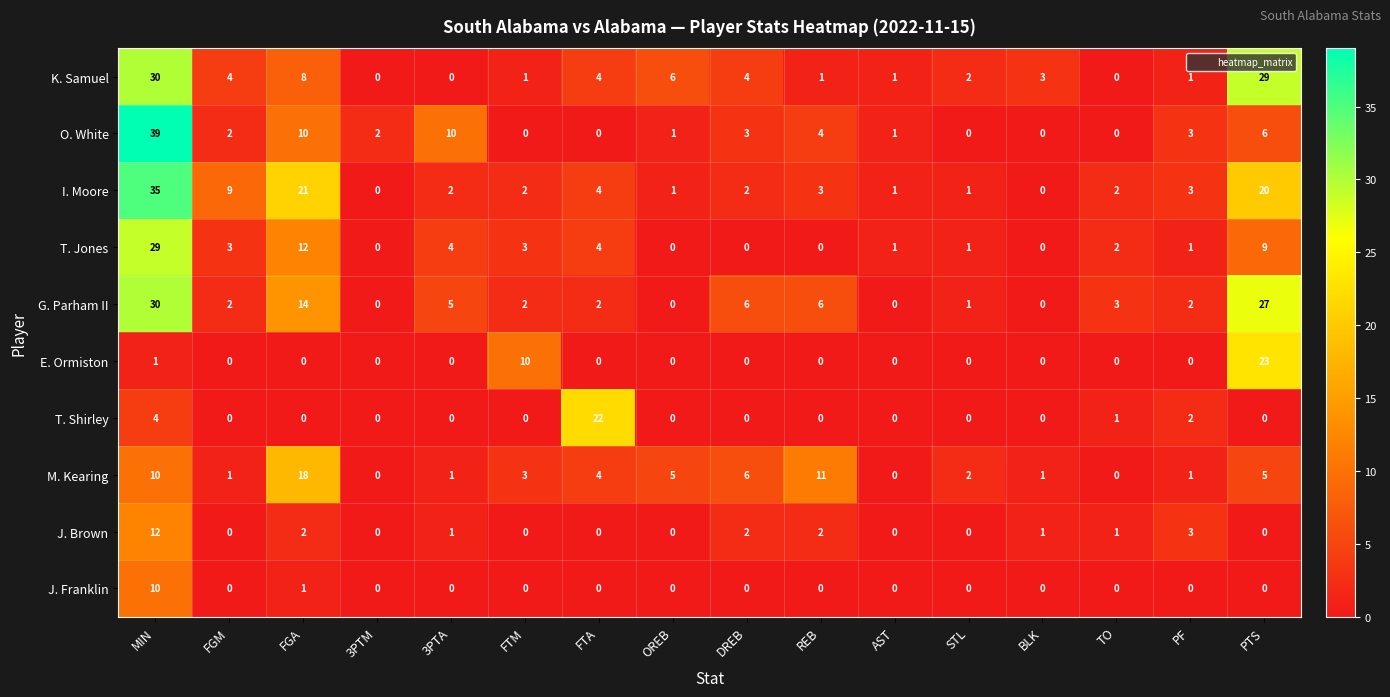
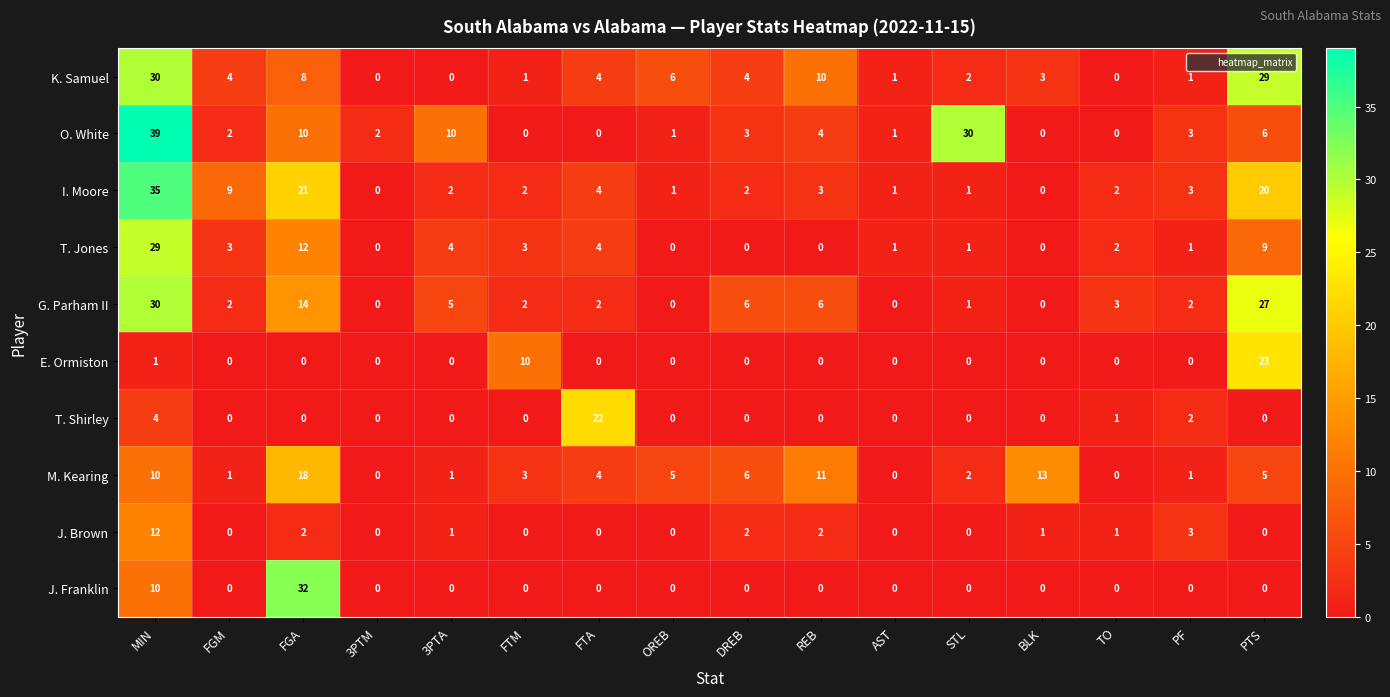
K. Samuel, REB: 1 -> 10
O. White, STL: 0 -> 30
M. Kearing, BLK: 1 -> 13
J. Franklin, FGA: 1 -> 32
